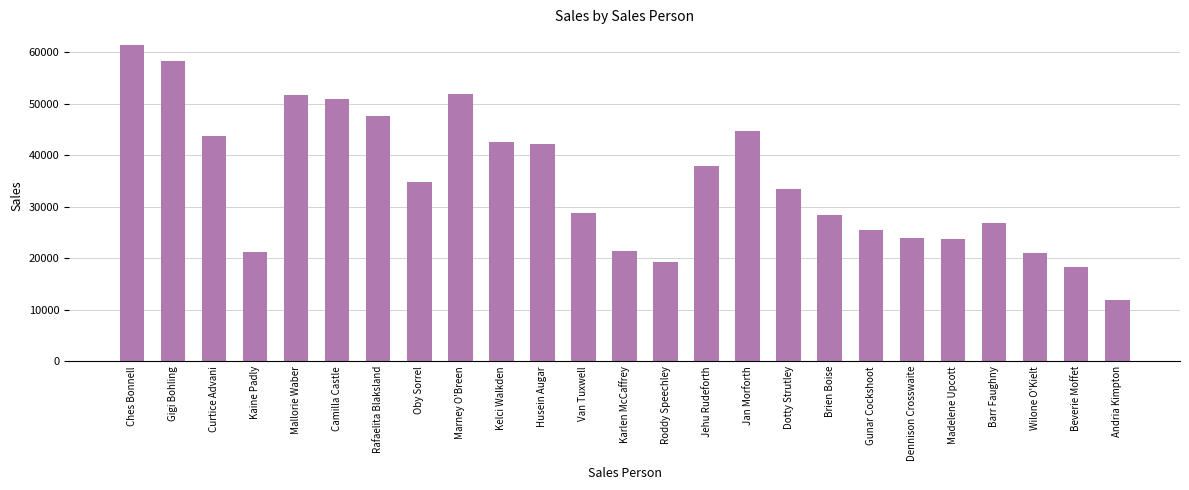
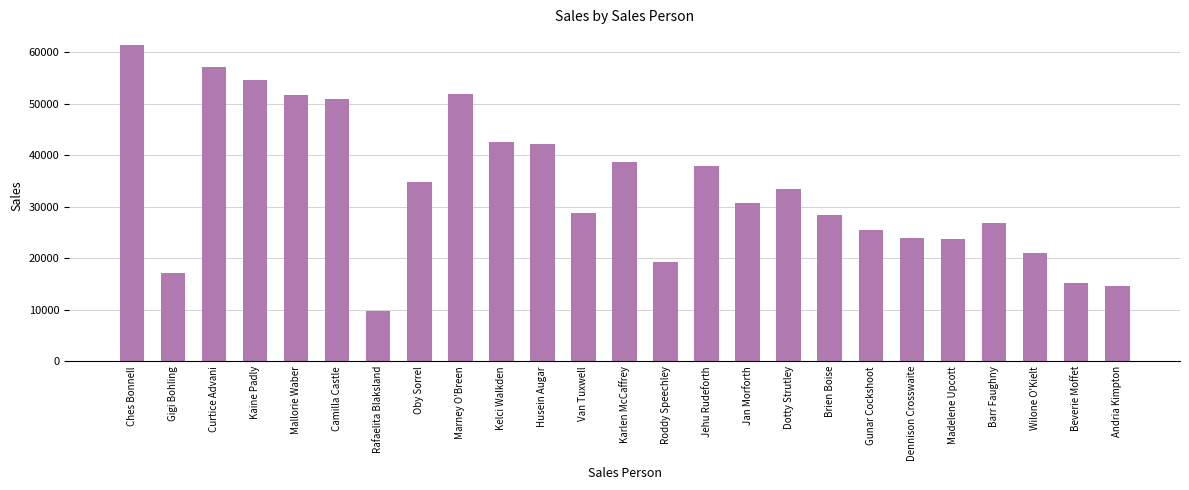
Gigi Bohling: 58000 -> 17000
Curtice Advani: 44000 -> 57000
Kaine Padly: 21000 -> 55000
Rafaelita Blaksland: 48000 -> 10000
Karlen McCaffrey: 21000 -> 39000
Jan Morforth: 45000 -> 31000
Beverie Moffet: 18000 -> 15000
Andria Kimpton: 12000 -> 15000
